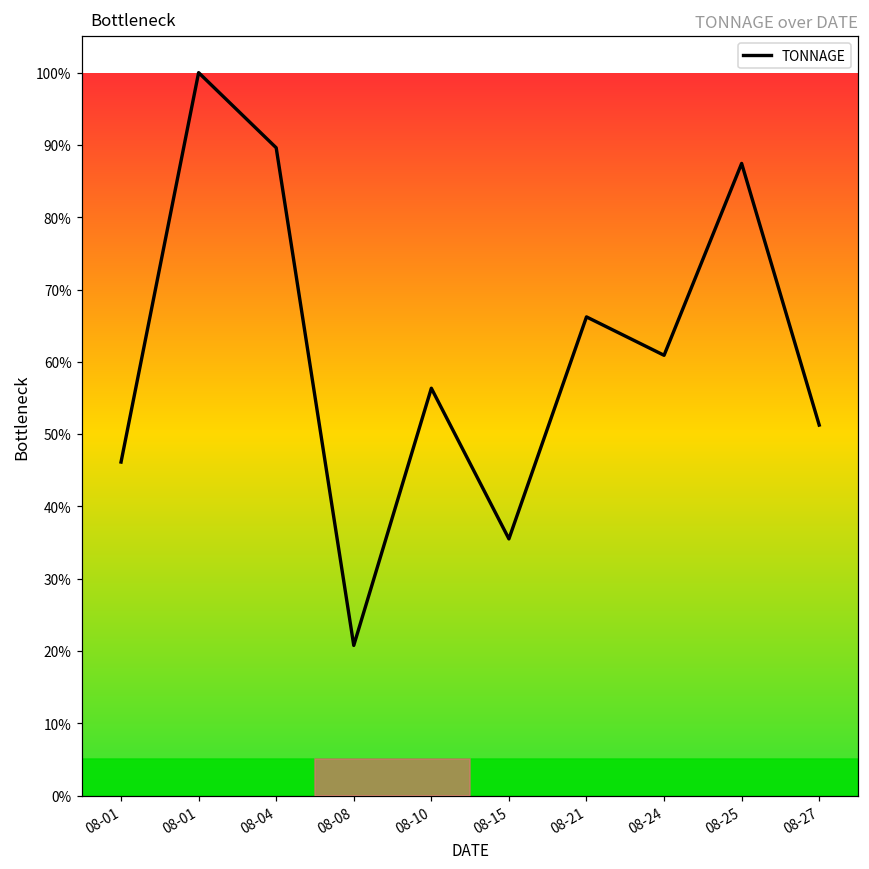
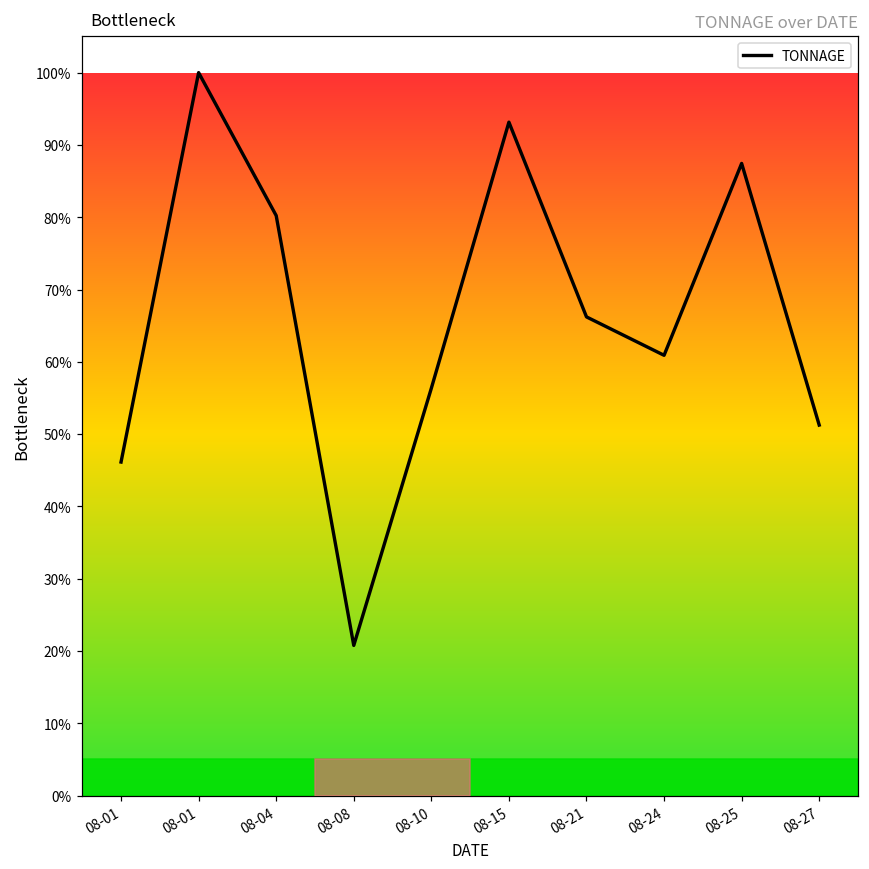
08-04: 90% -> 80%
08-15: 36% -> 93%
